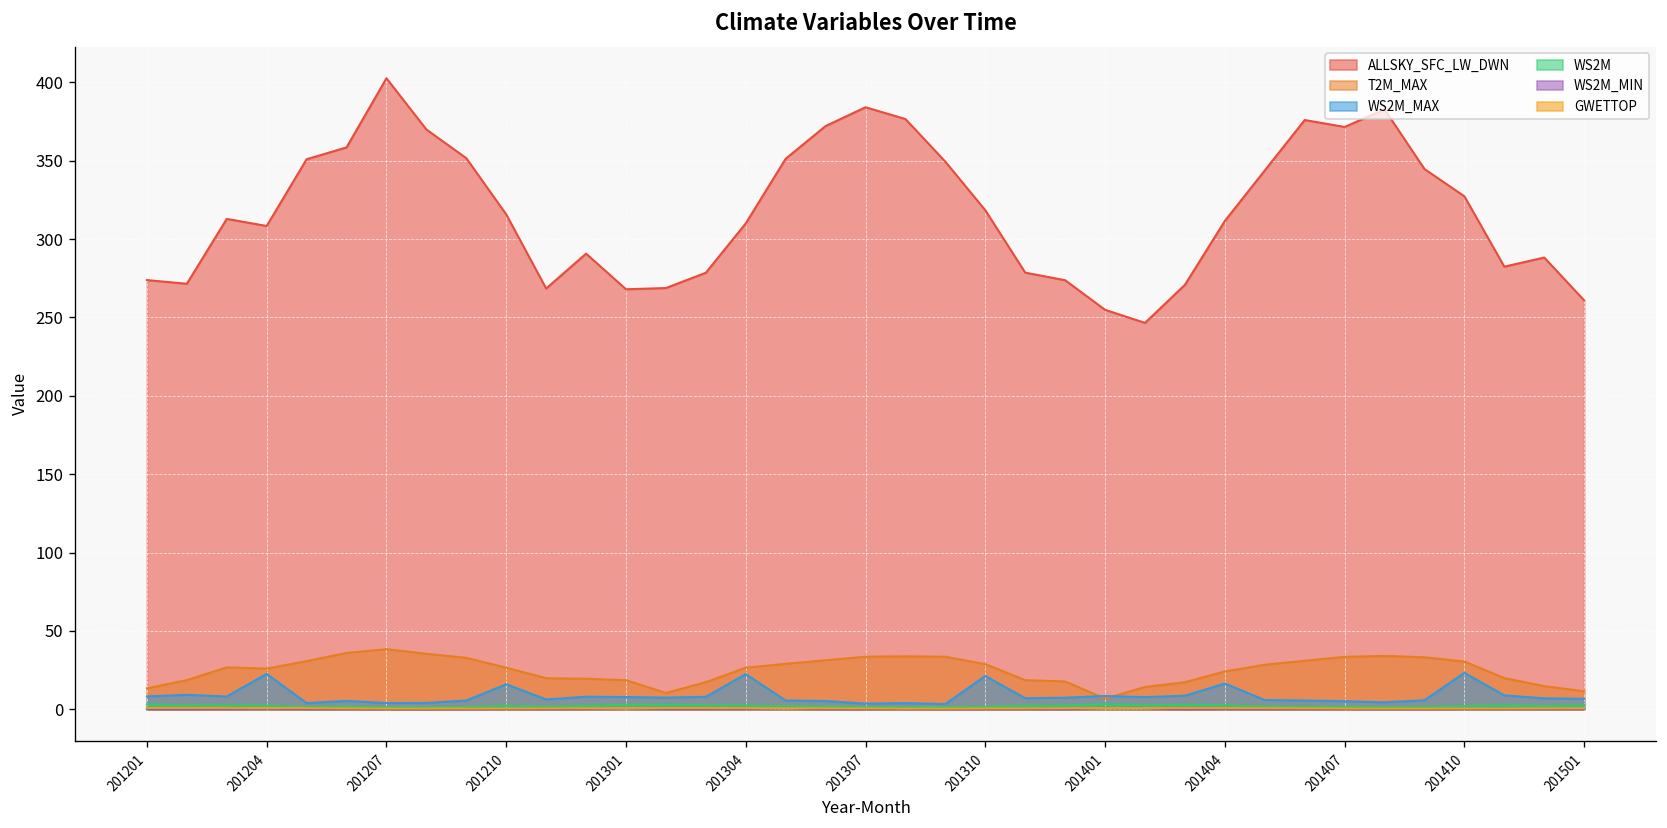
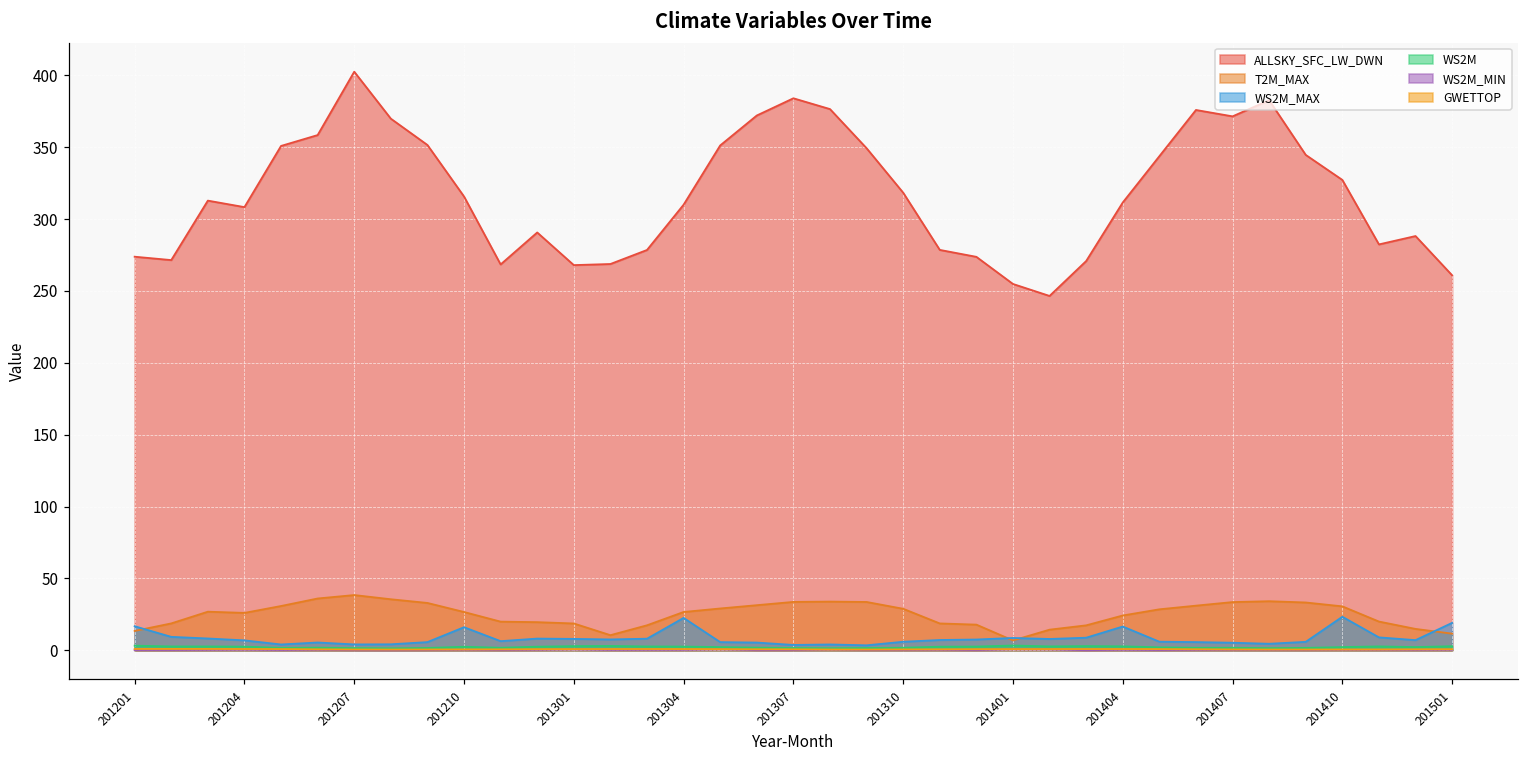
WS2M_MAX, 201201: 8 -> 17
WS2M_MAX, 201204: 23 -> 7
WS2M_MAX, 201310: 21 -> 6
WS2M_MAX, 201501: 7 -> 19
